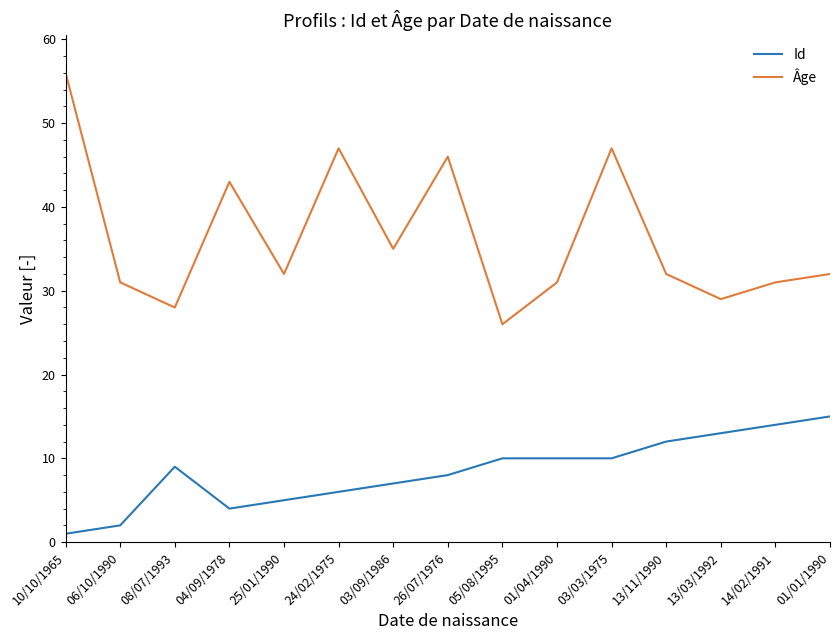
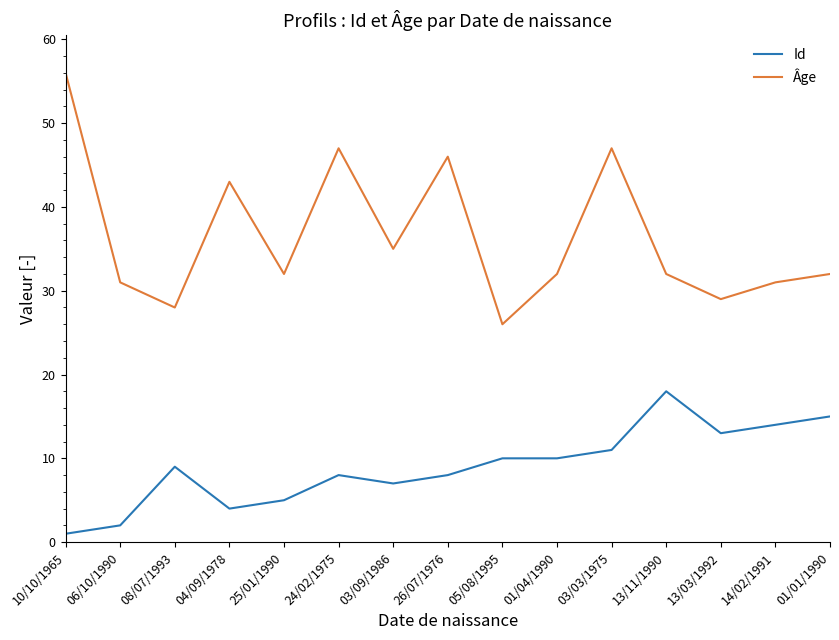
Id, 24/02/1975: 6 -> 8
Âge, 01/04/1990: 31 -> 32
Id, 03/03/1975: 10 -> 11
Id, 13/11/1990: 12 -> 18
